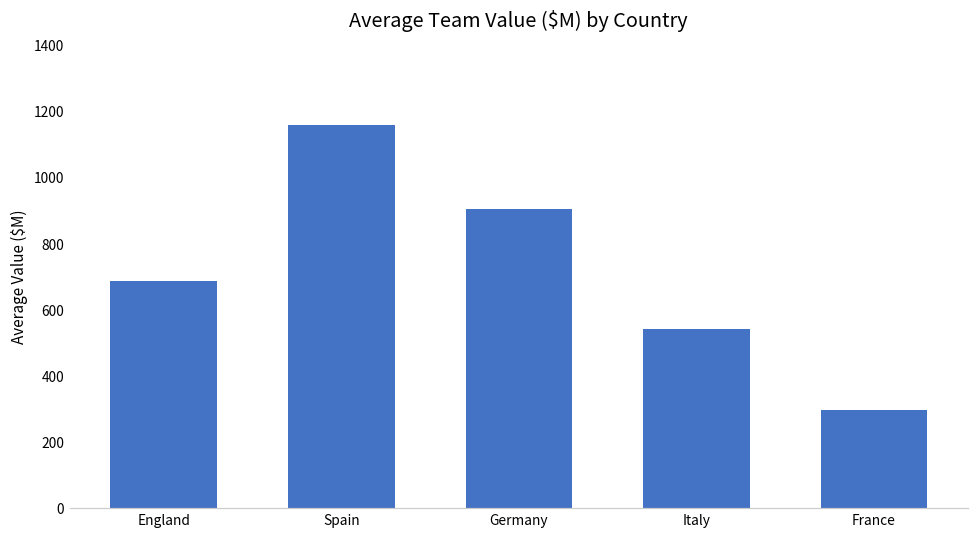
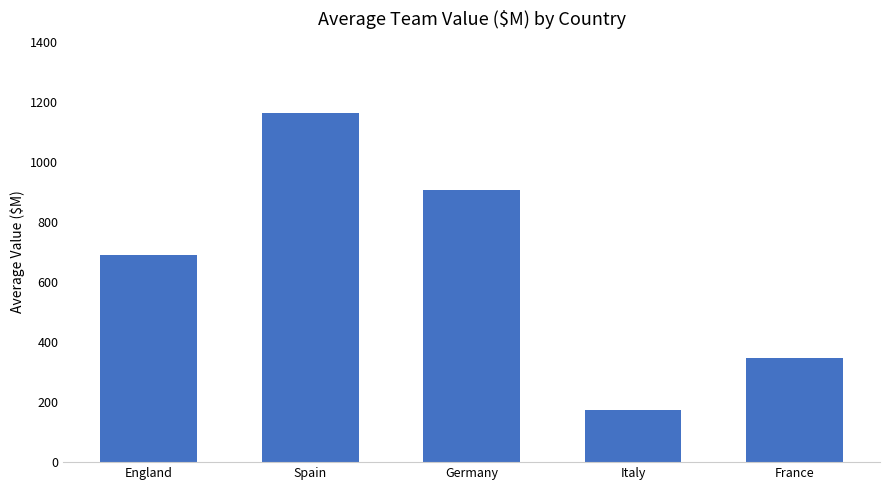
Italy: 540 -> 170
France: 300 -> 350
